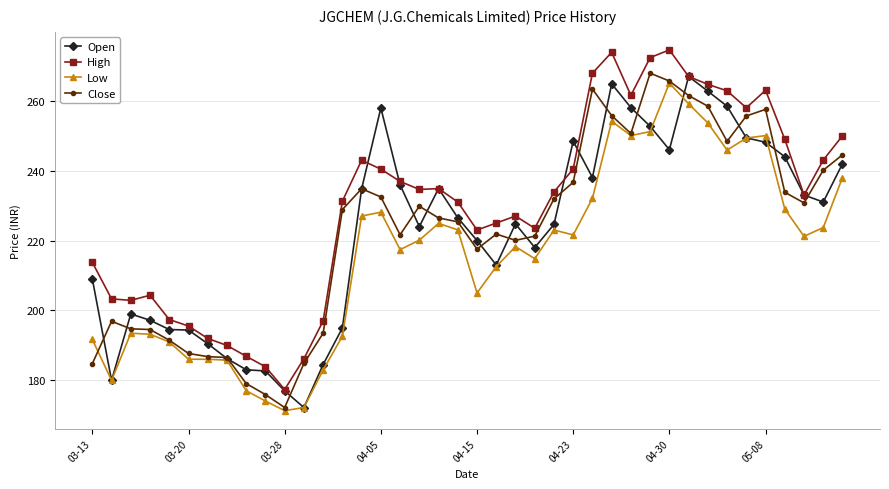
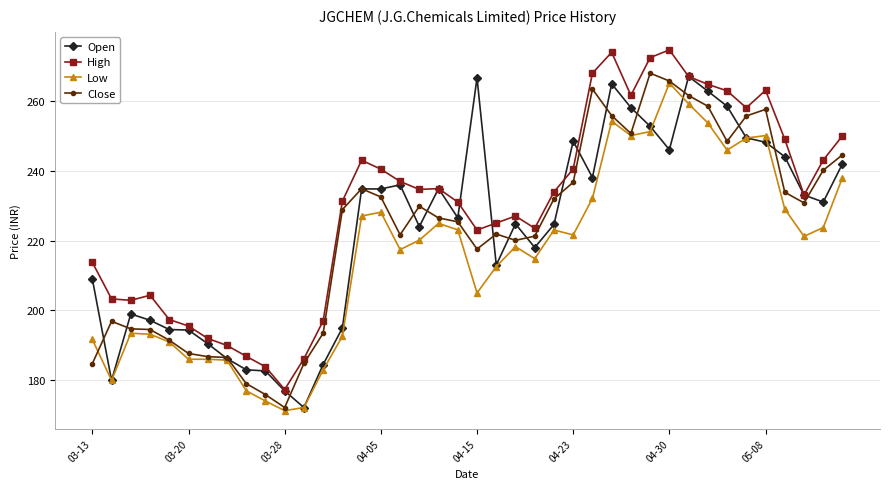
Open, 04-05: 258 -> 235
Open, 04-15: 220 -> 267
